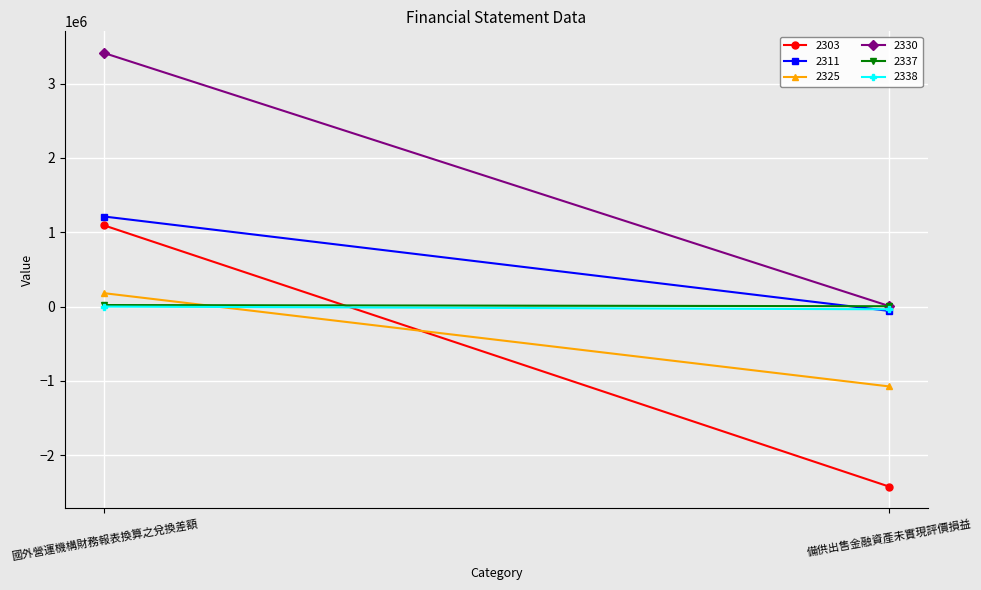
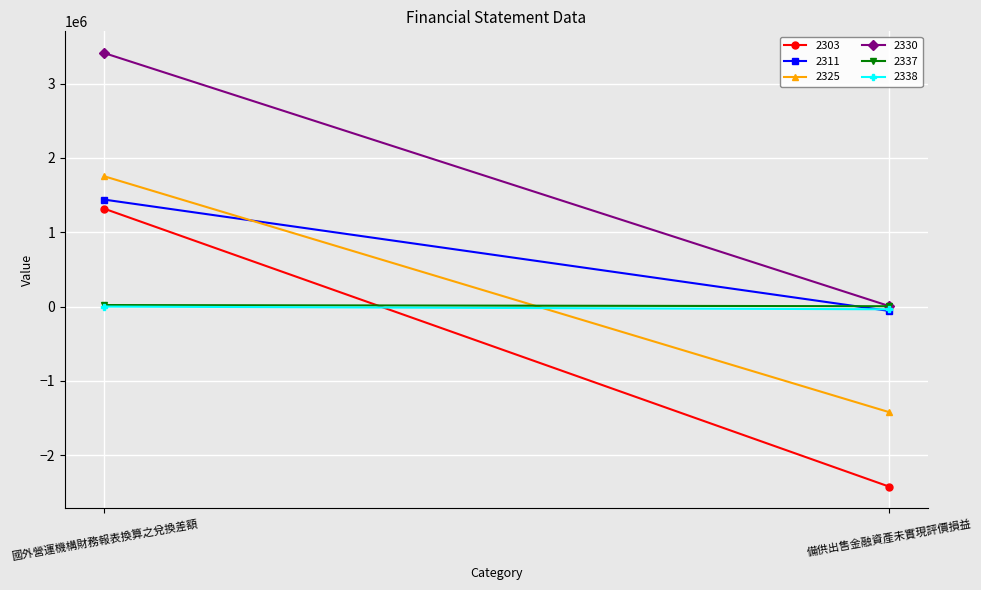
2303, 國外營運機構財務報表換算之兌換差額: 1100000 -> 1300000
2311, 國外營運機構財務報表換算之兌換差額: 1200000 -> 1400000
2325, 國外營運機構財務報表換算之兌換差額: 200000 -> 1800000
2325, 備供出售金融資產未實現評價損益: -1100000 -> -1400000
